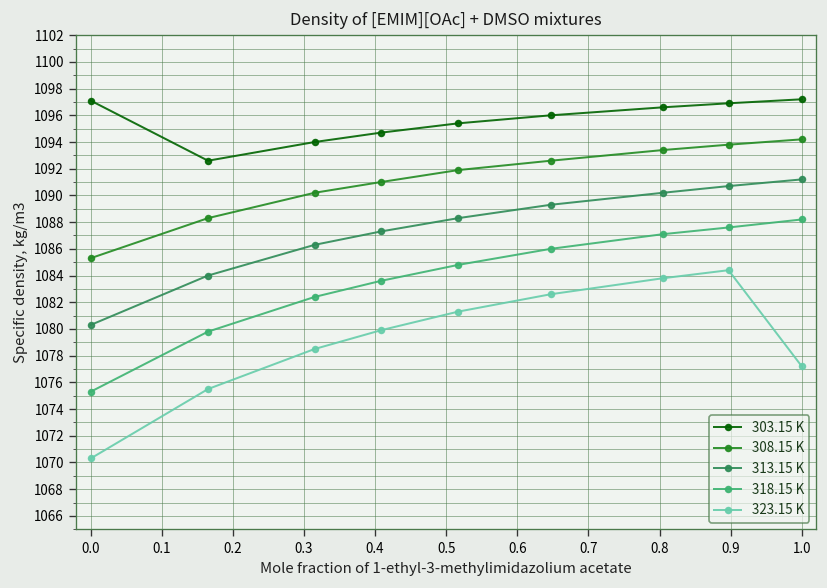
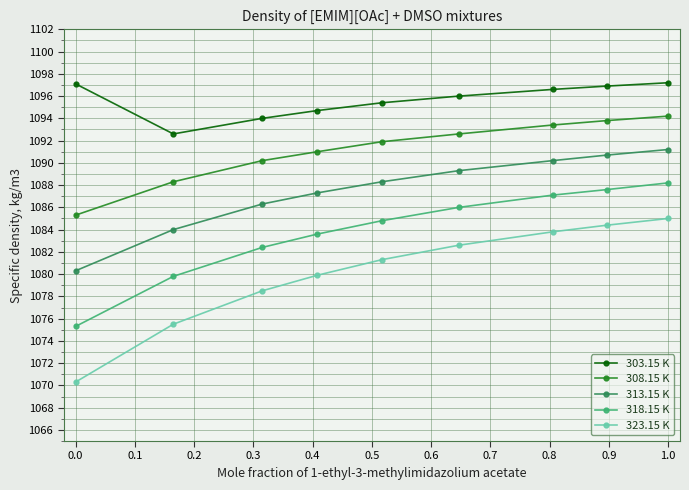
323.15 K, 1.0: 1077.2 -> 1085.0
